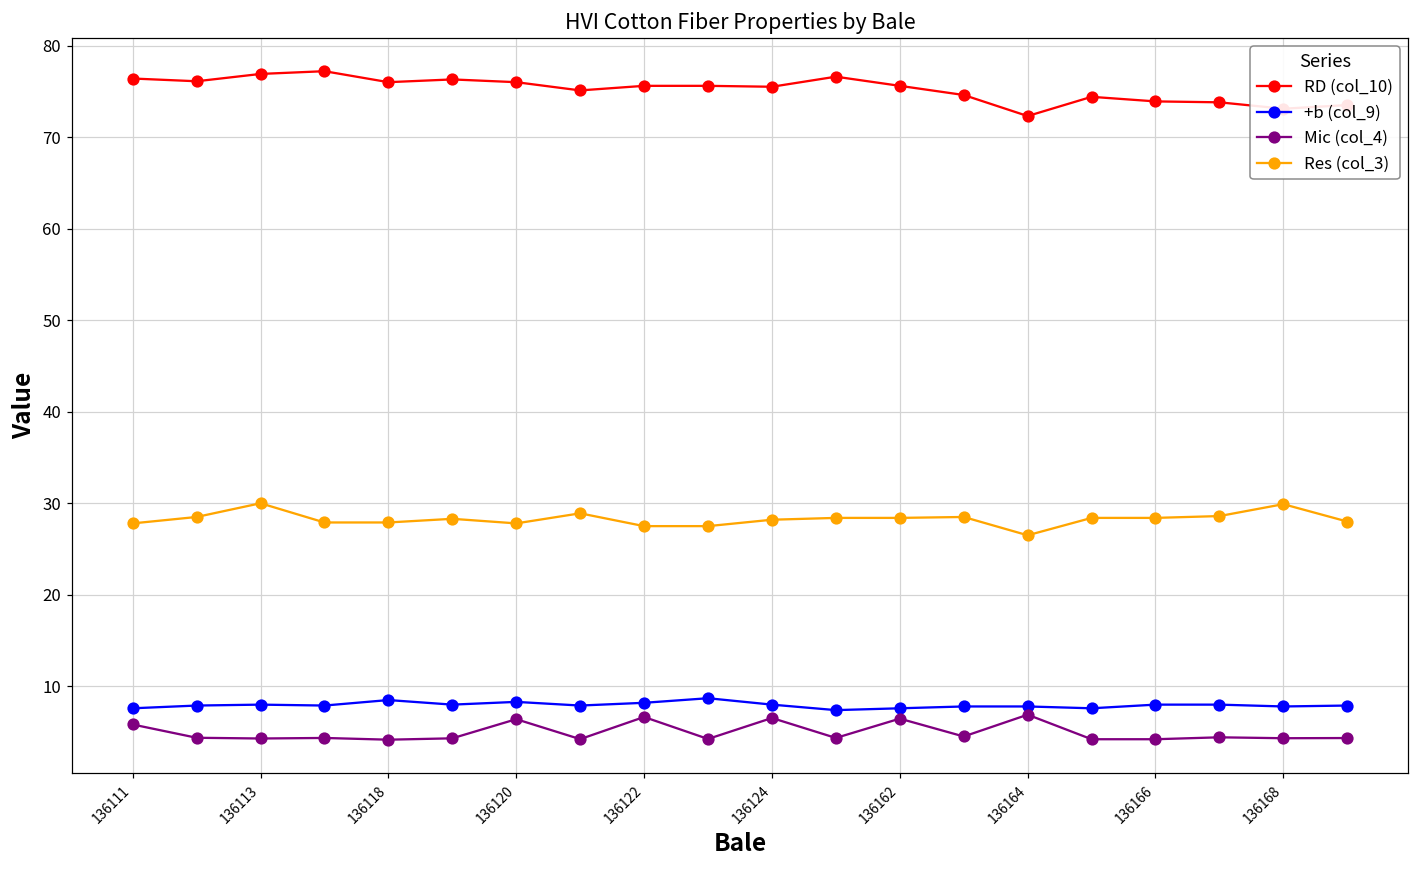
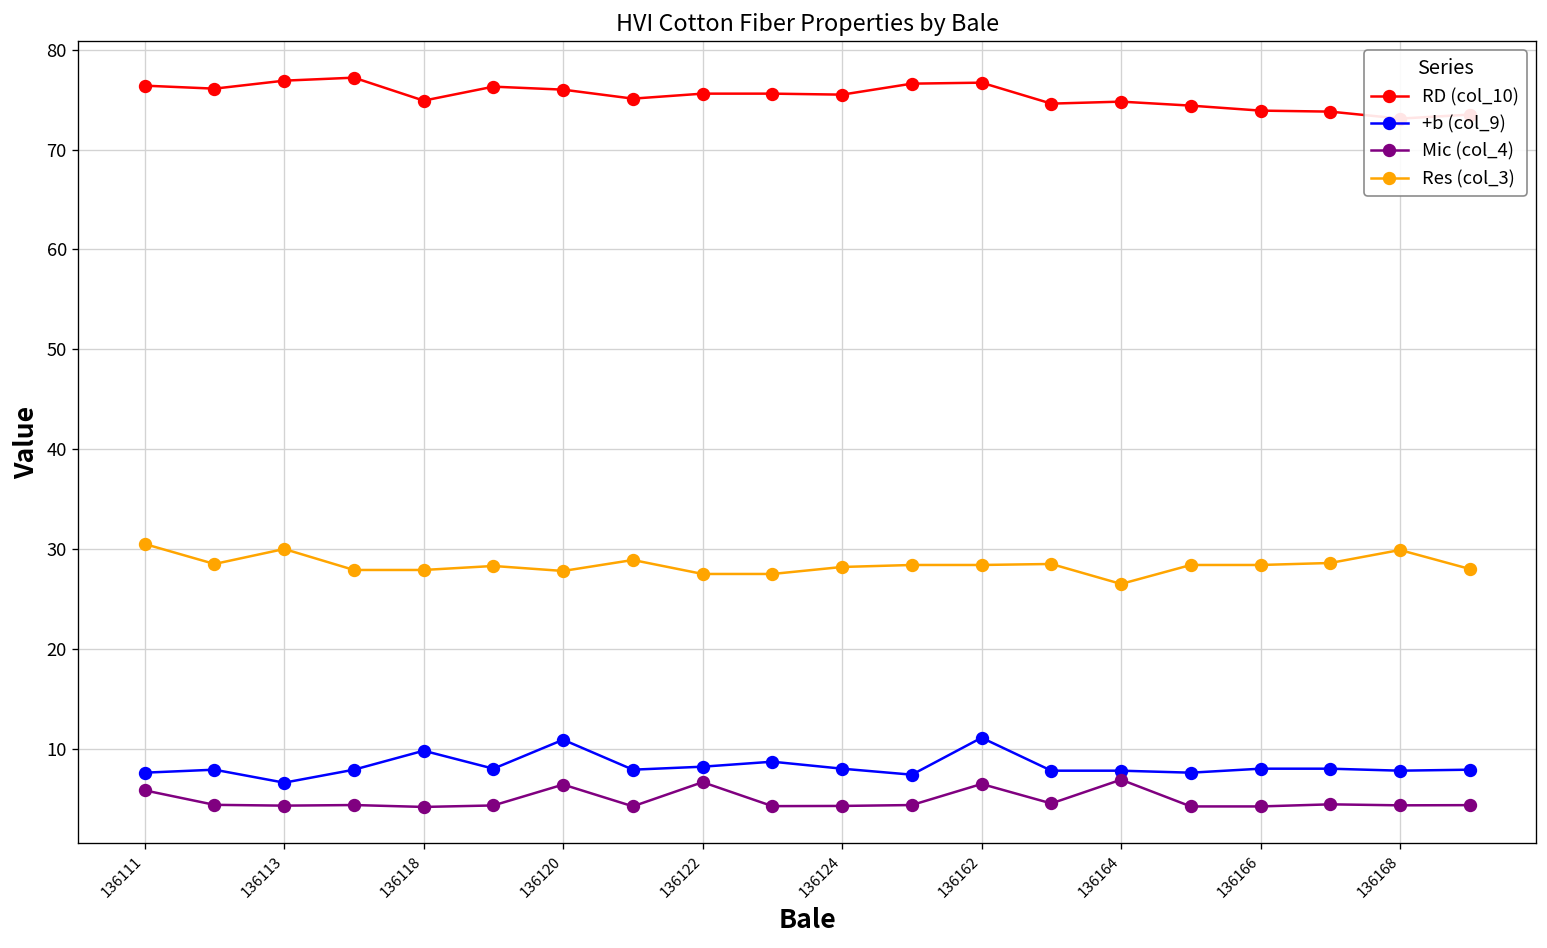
Res (col_3), 136111: 28 -> 31
+b (col_9), 136113: 8 -> 7
RD (col_10), 136118: 76 -> 75
+b (col_9), 136118: 9 -> 10
+b (col_9), 136120: 8 -> 11
Mic (col_4), 136124: 7 -> 4
RD (col_10), 136162: 76 -> 77
+b (col_9), 136162: 8 -> 11
RD (col_10), 136164: 72 -> 75
